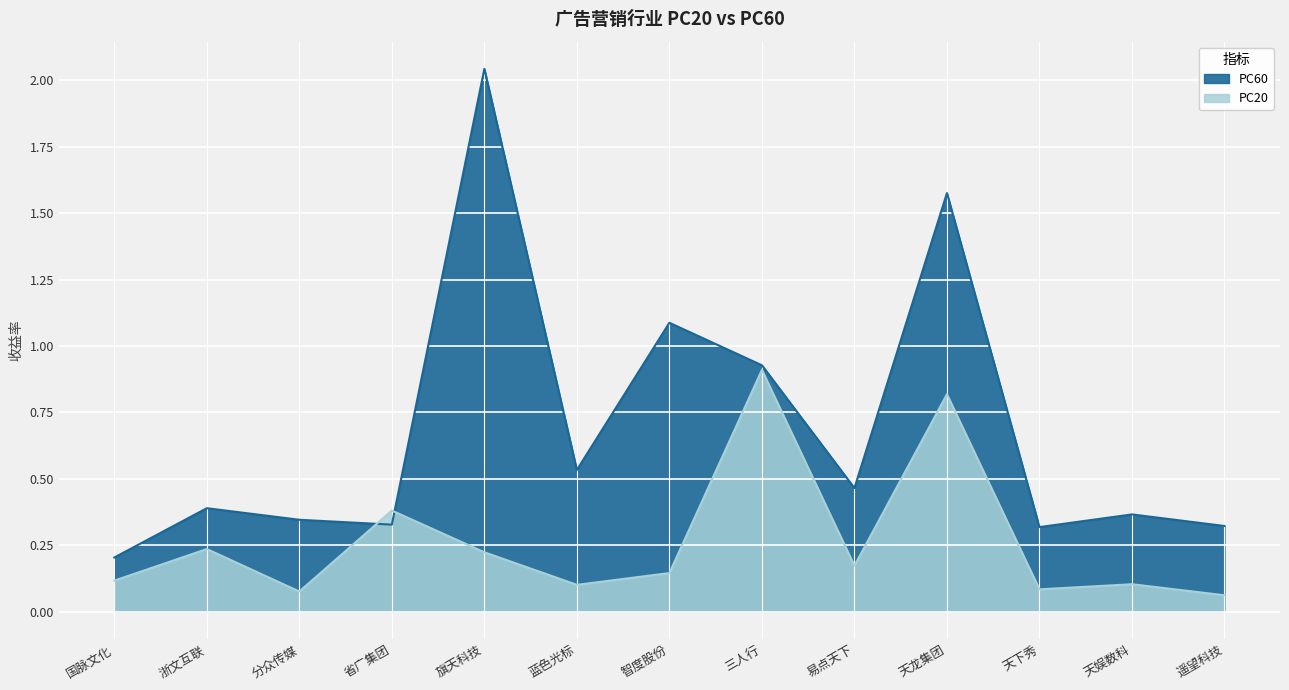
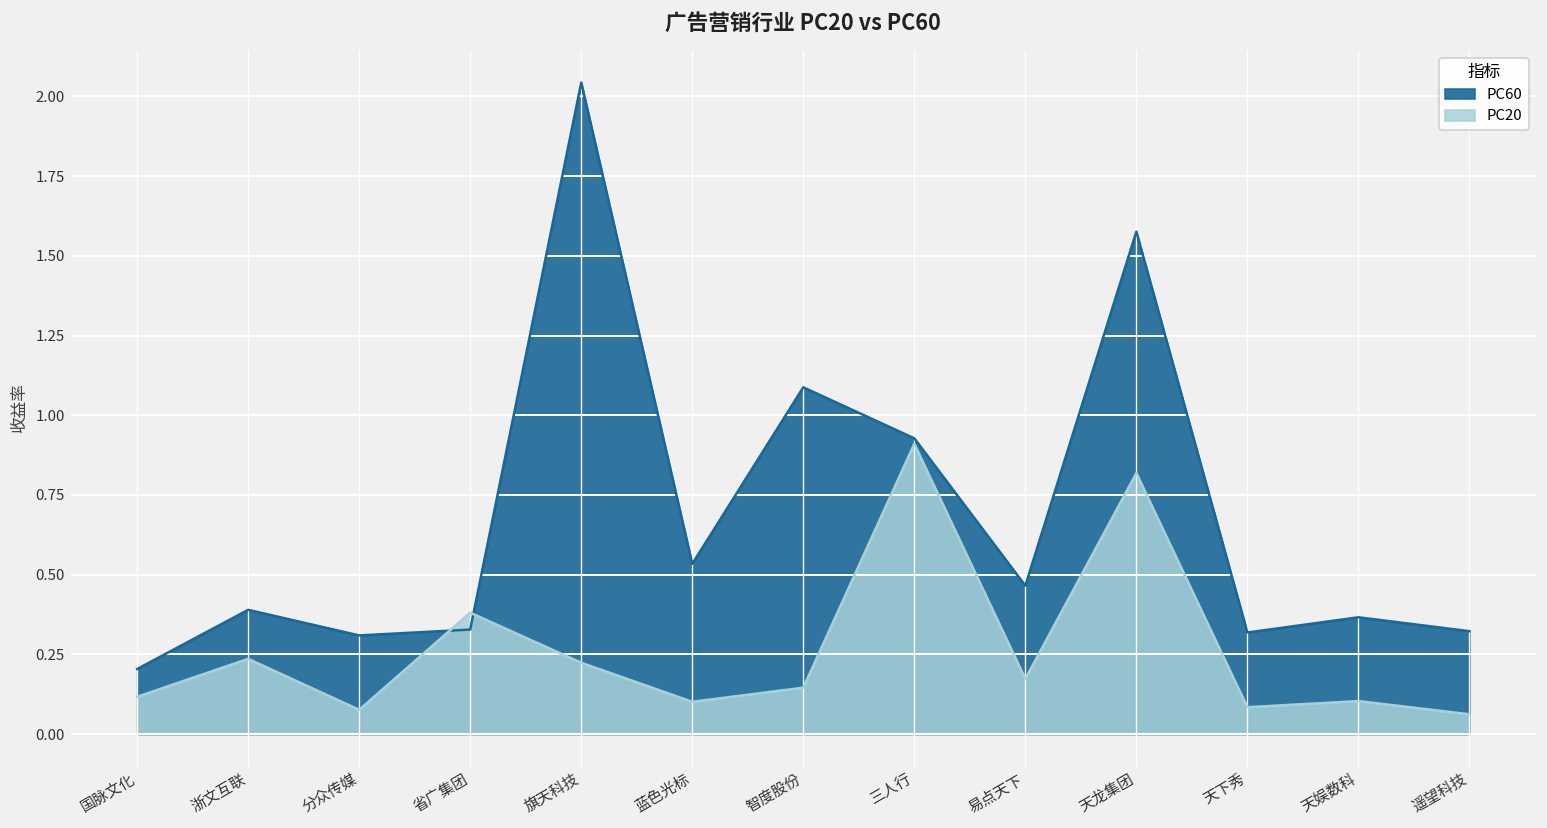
PC60, 分众传媒: 0.35 -> 0.31
